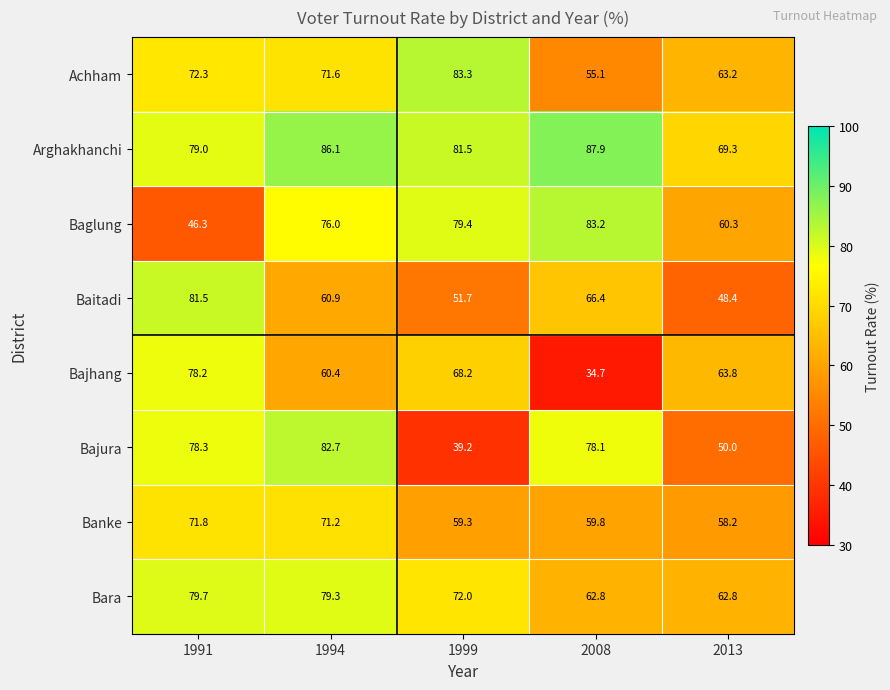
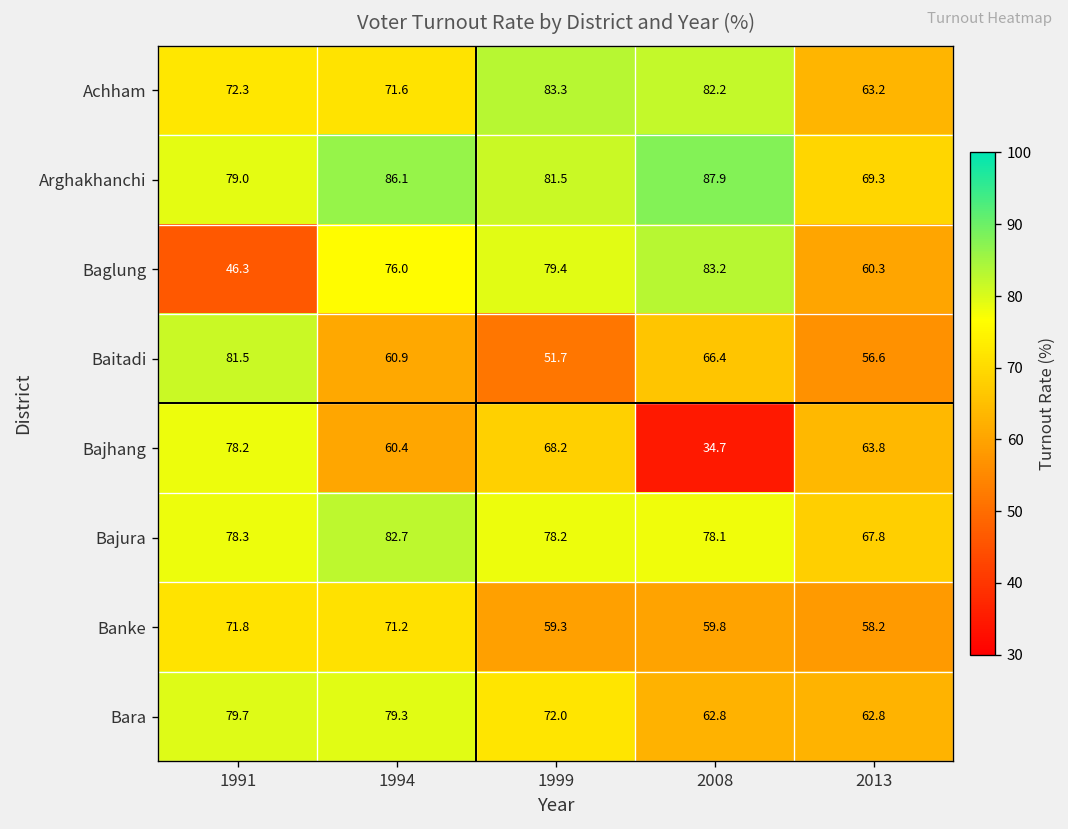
Achham, 2008: 55.1 -> 82.2
Baitadi, 2013: 48.4 -> 56.6
Bajura, 1999: 39.2 -> 78.2
Bajura, 2013: 50.0 -> 67.8
